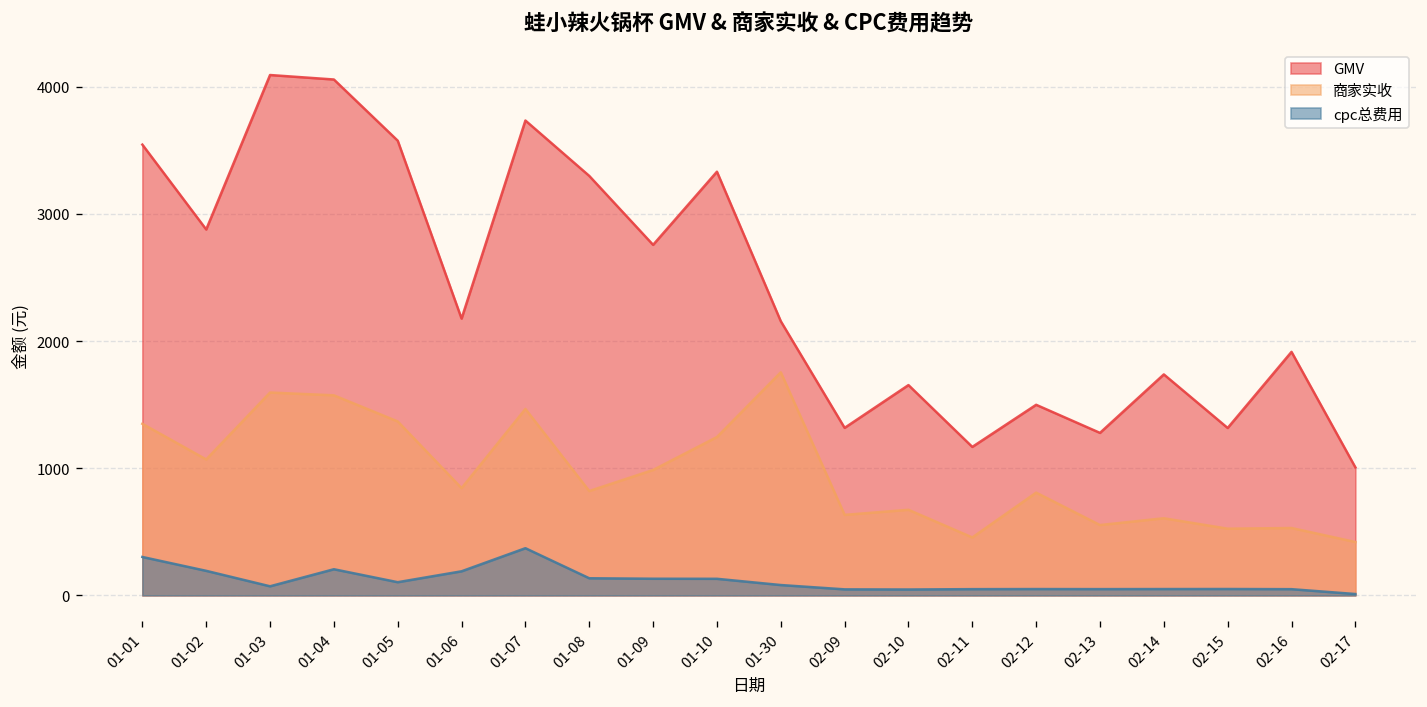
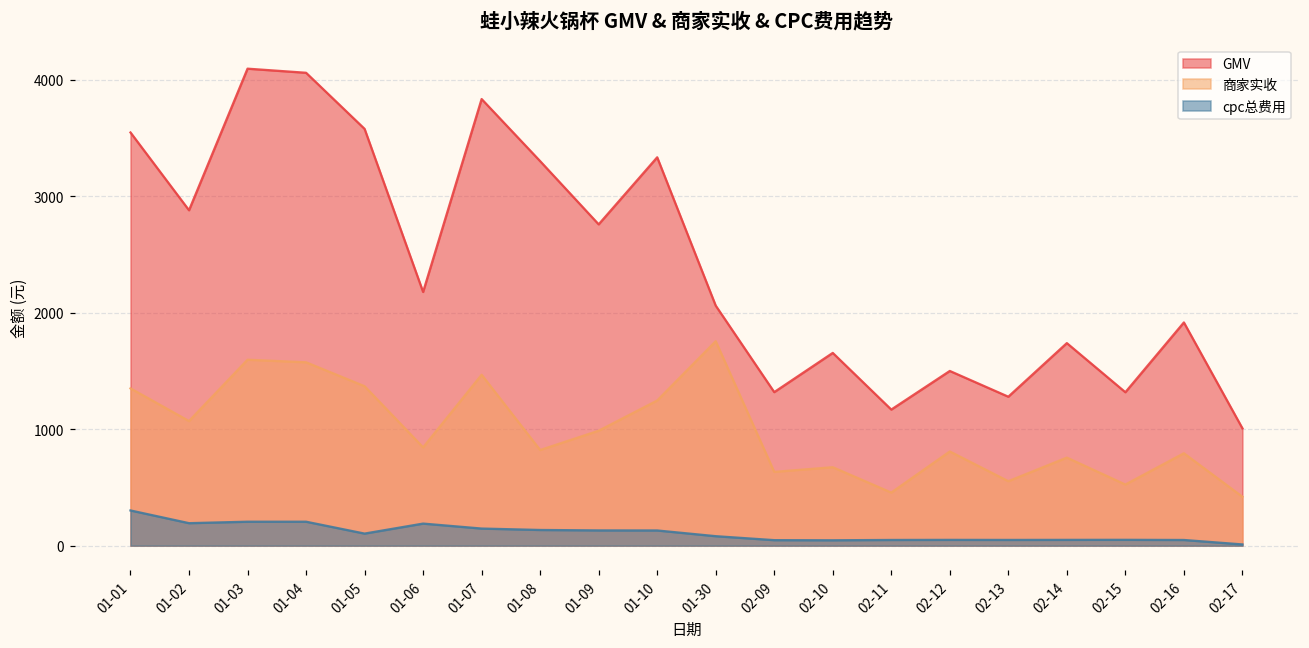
cpc总费用, 01-03: 70 -> 210
GMV, 01-07: 3740 -> 3830
cpc总费用, 01-07: 370 -> 150
GMV, 01-30: 2160 -> 2060
商家实收, 02-14: 610 -> 760
商家实收, 02-16: 530 -> 790
